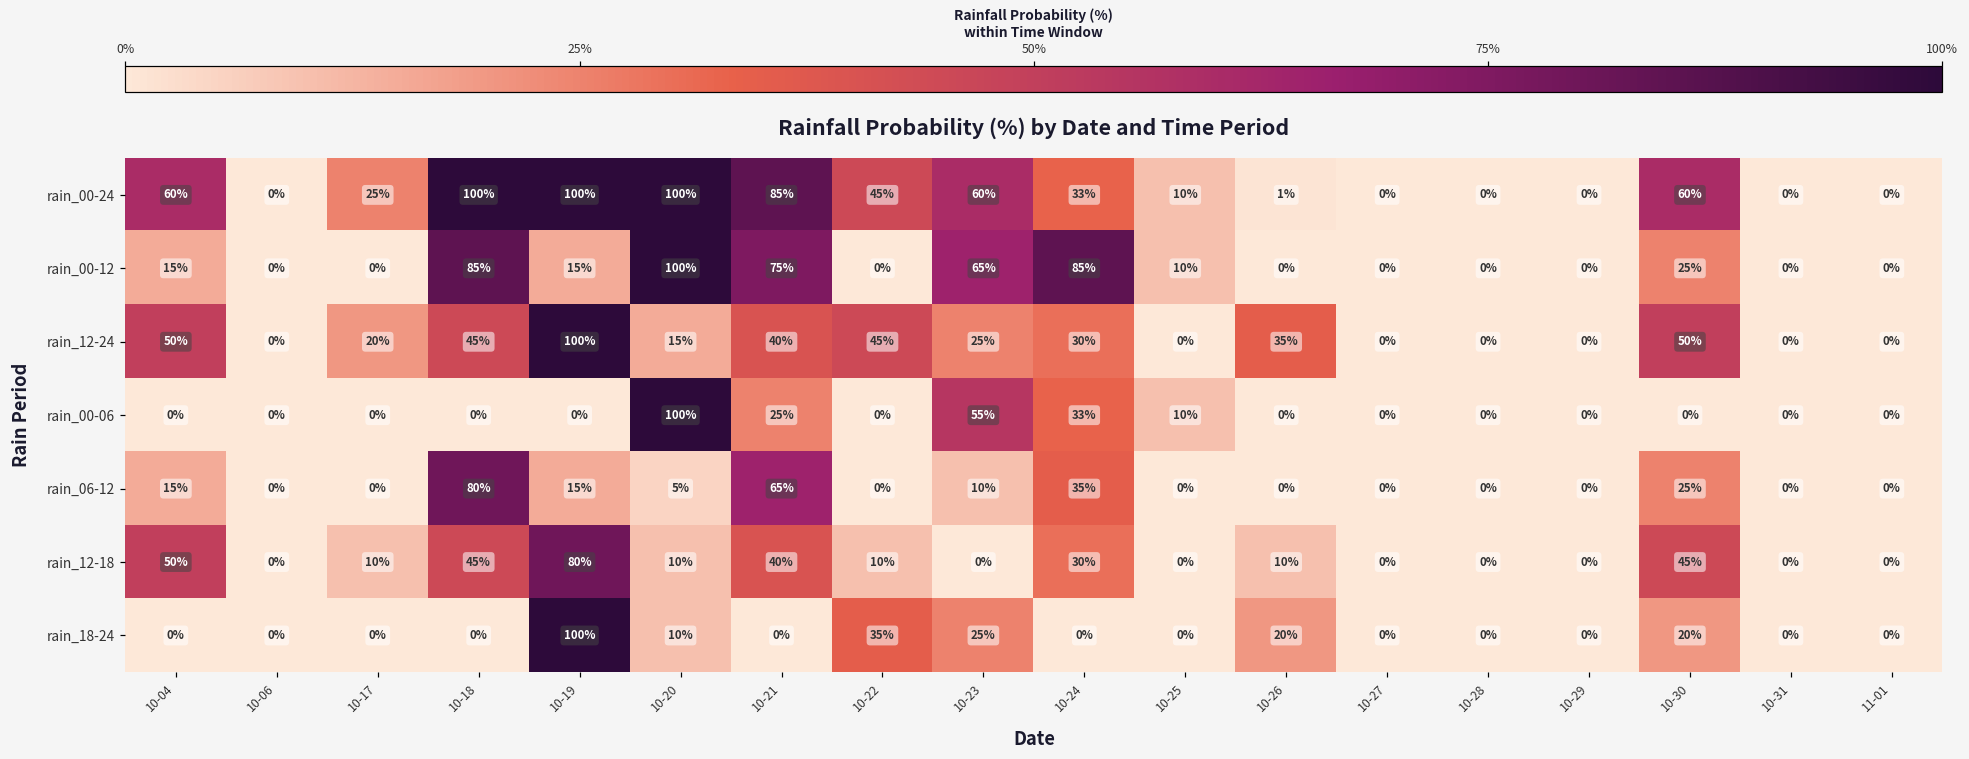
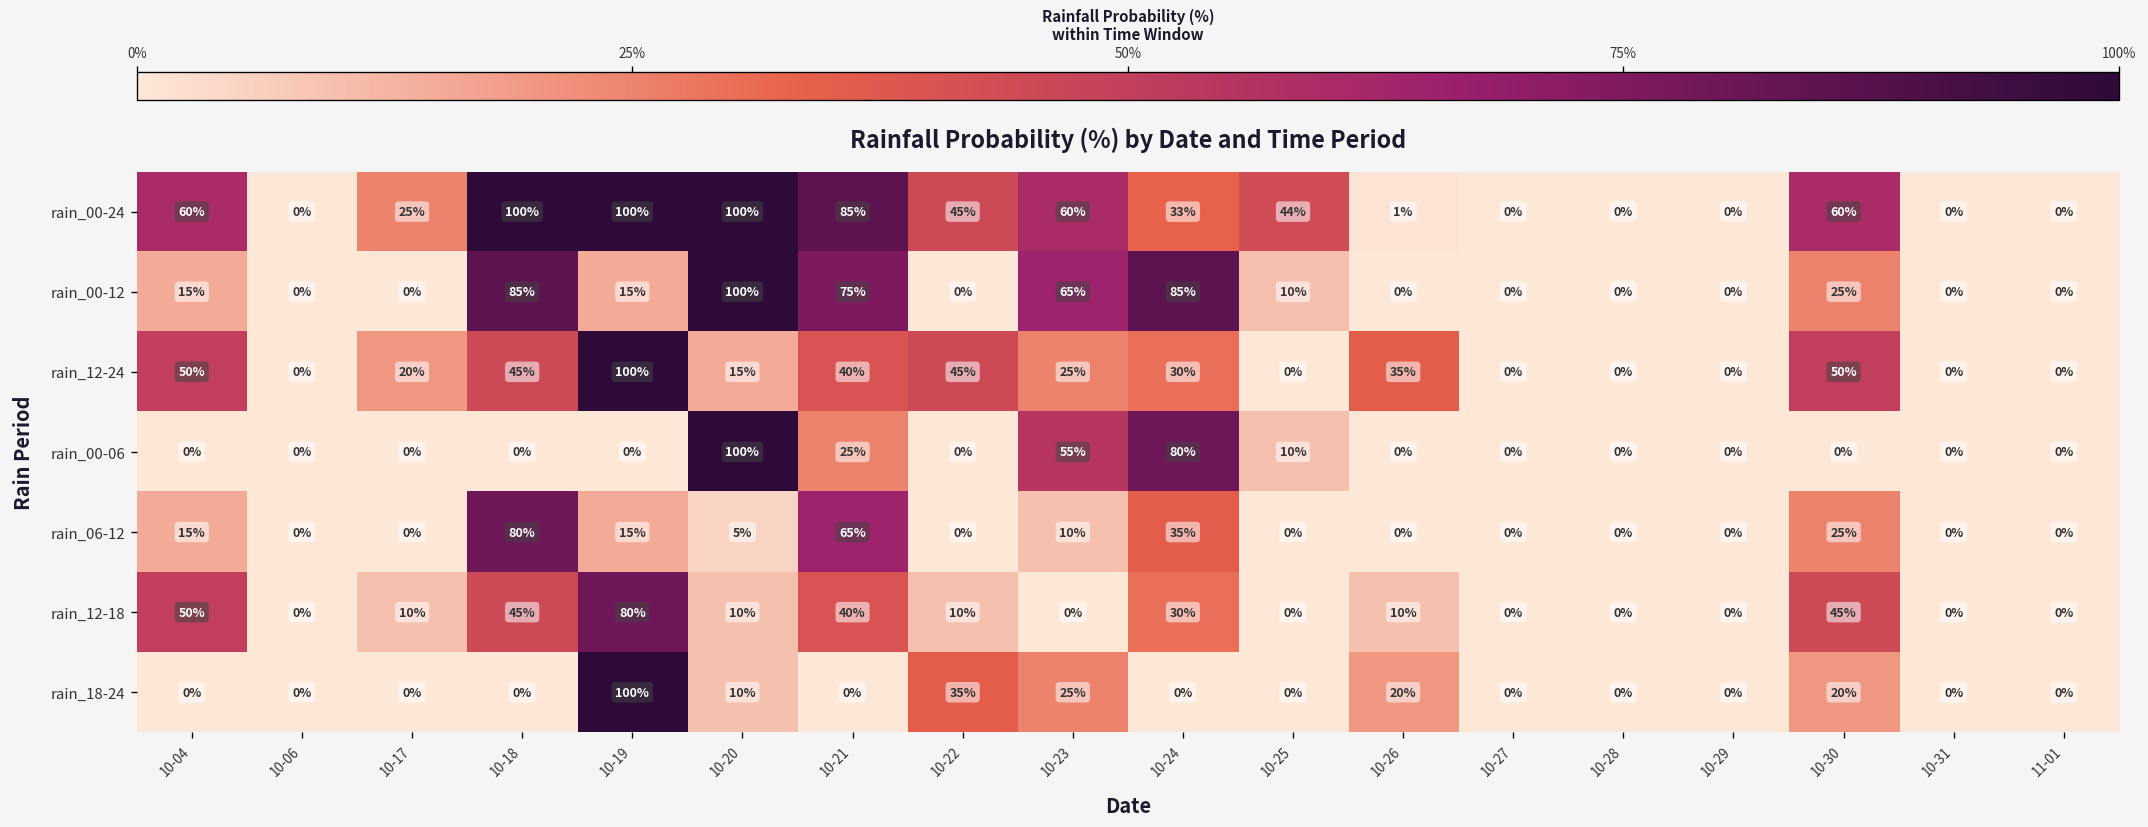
rain_00-24, 10-25: 10% -> 44%
rain_00-06, 10-24: 33% -> 80%
